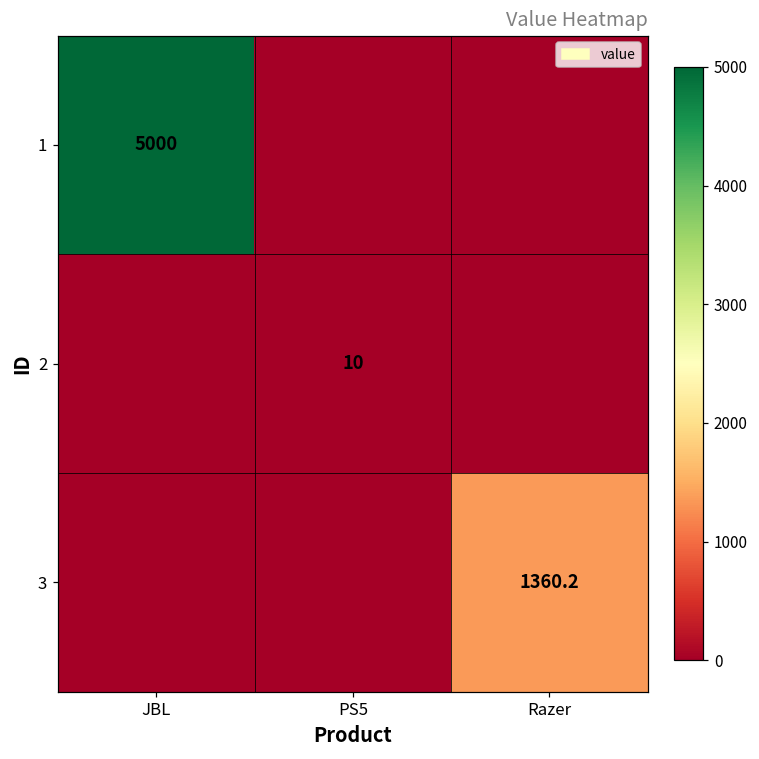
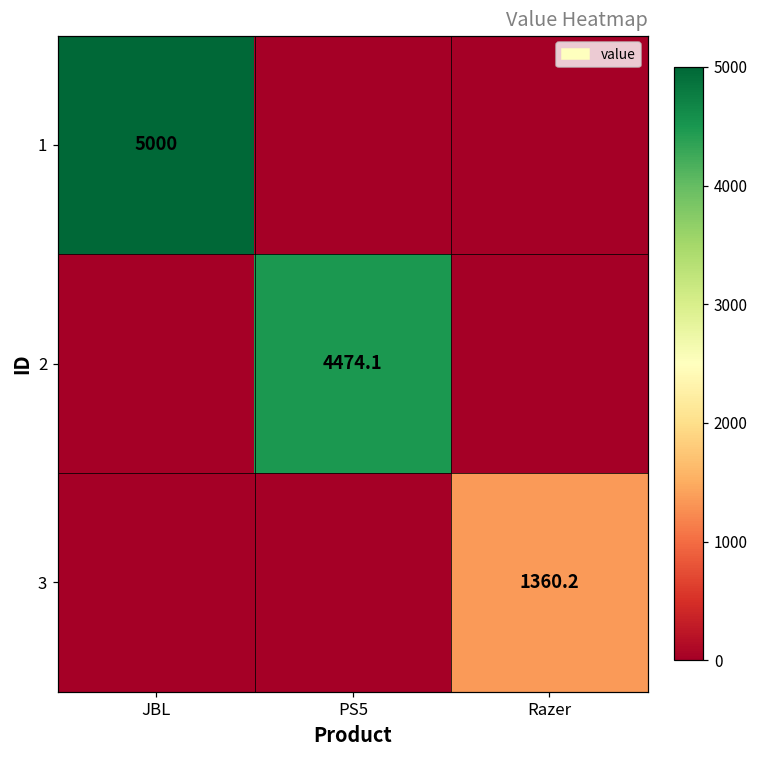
2, PS5: 10 -> 4474.1
